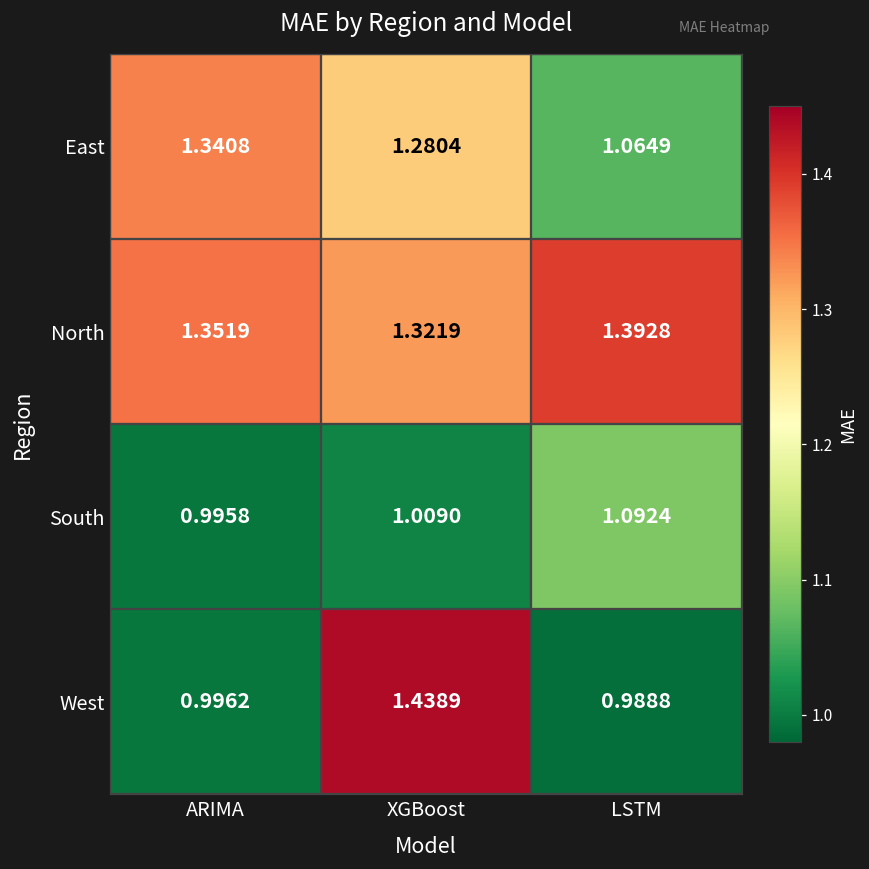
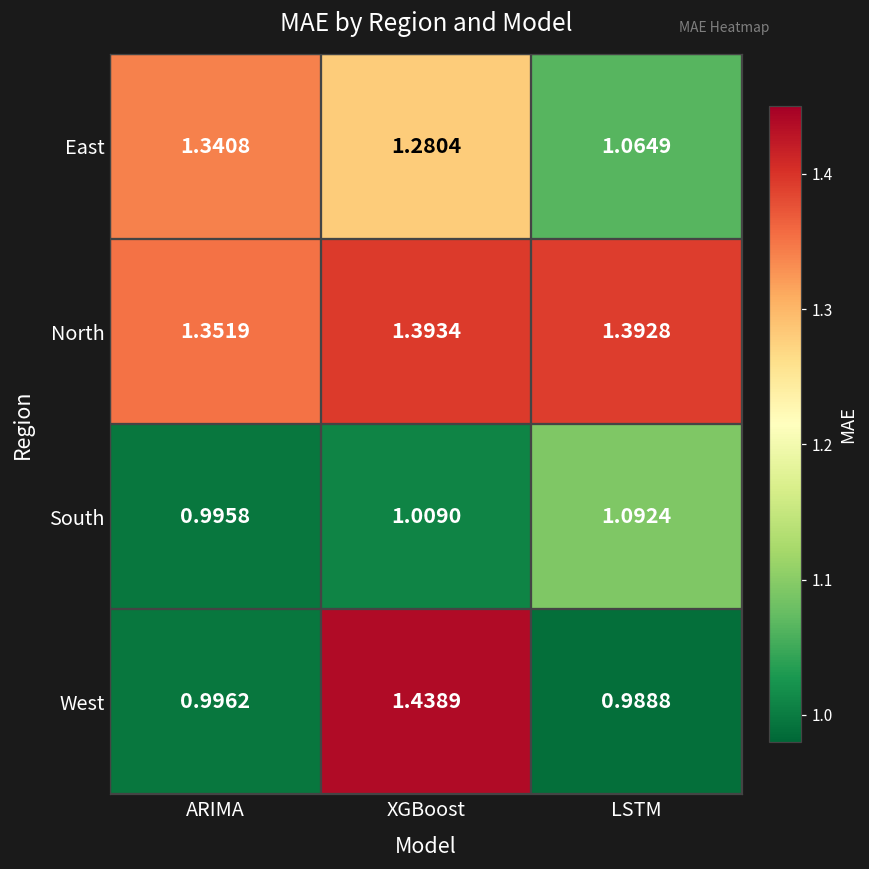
North, XGBoost: 1.3219 -> 1.3934
